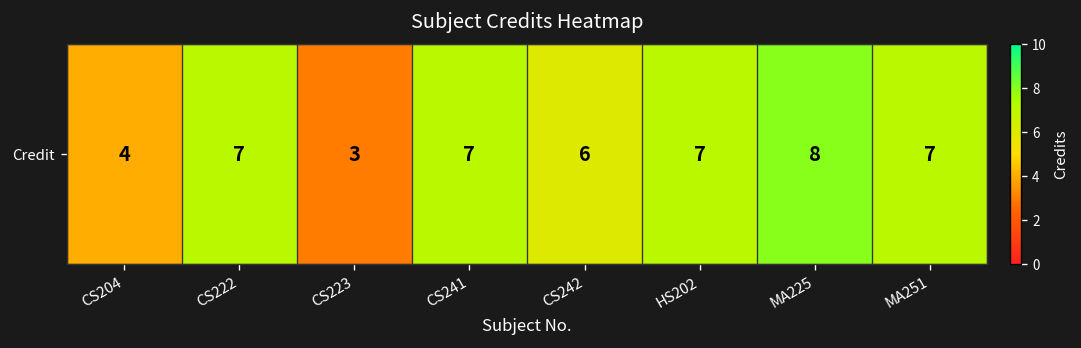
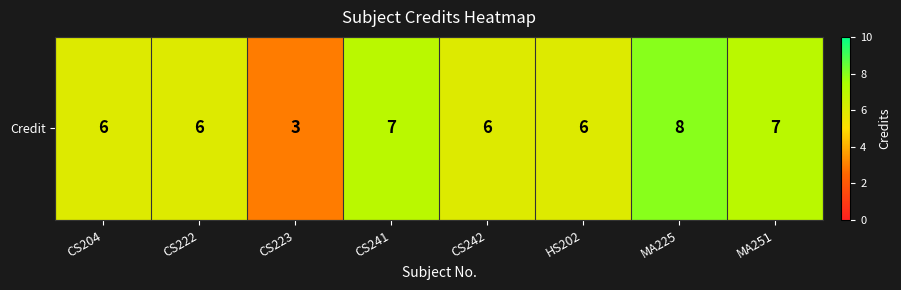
Credit, CS204: 4 -> 6
Credit, CS222: 7 -> 6
Credit, HS202: 7 -> 6
